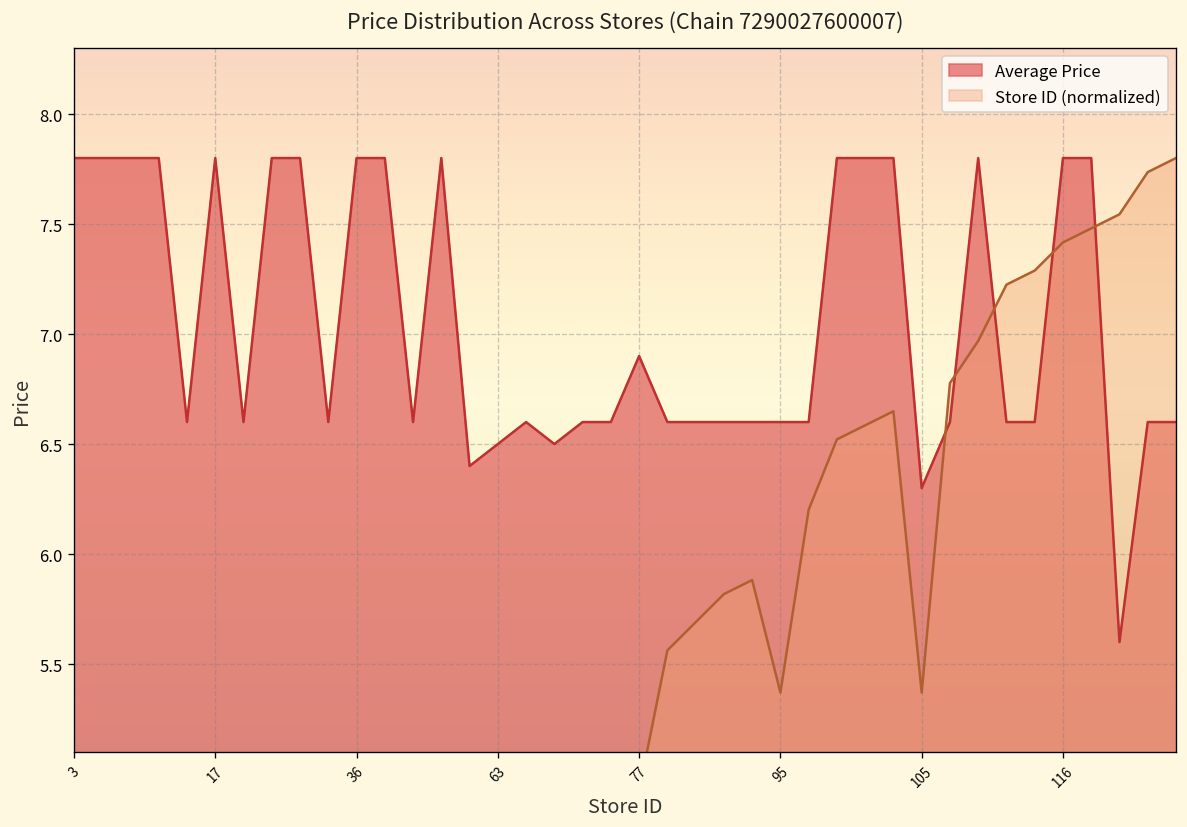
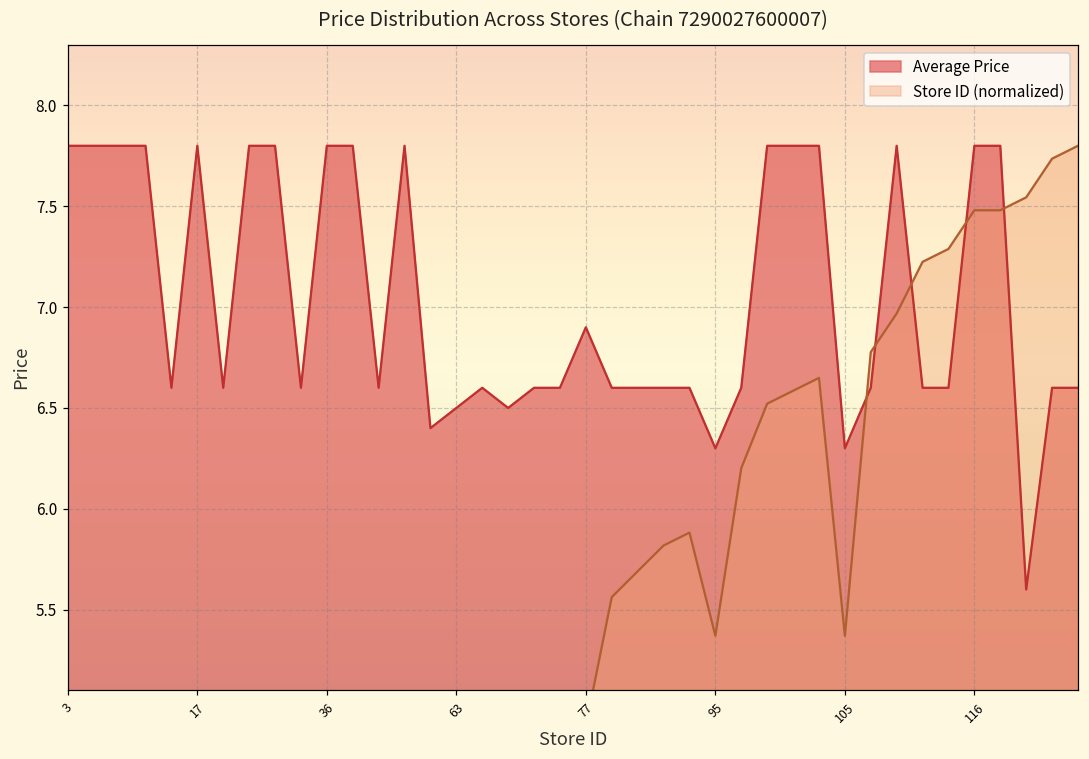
Average Price, 95: 6.6 -> 6.3
Store ID (normalized), 116: 7.42 -> 7.48
